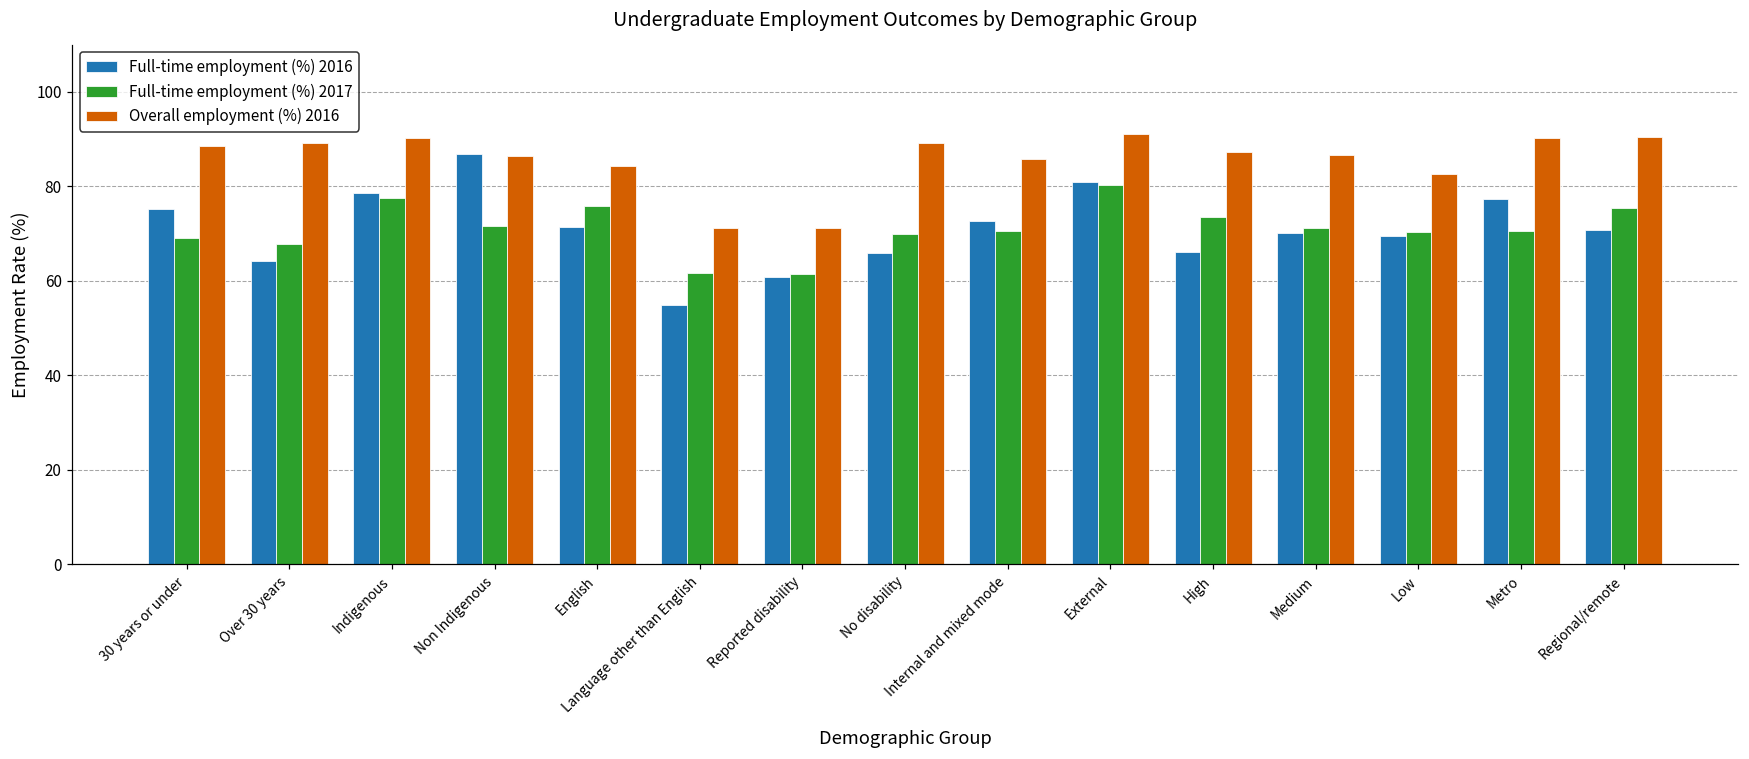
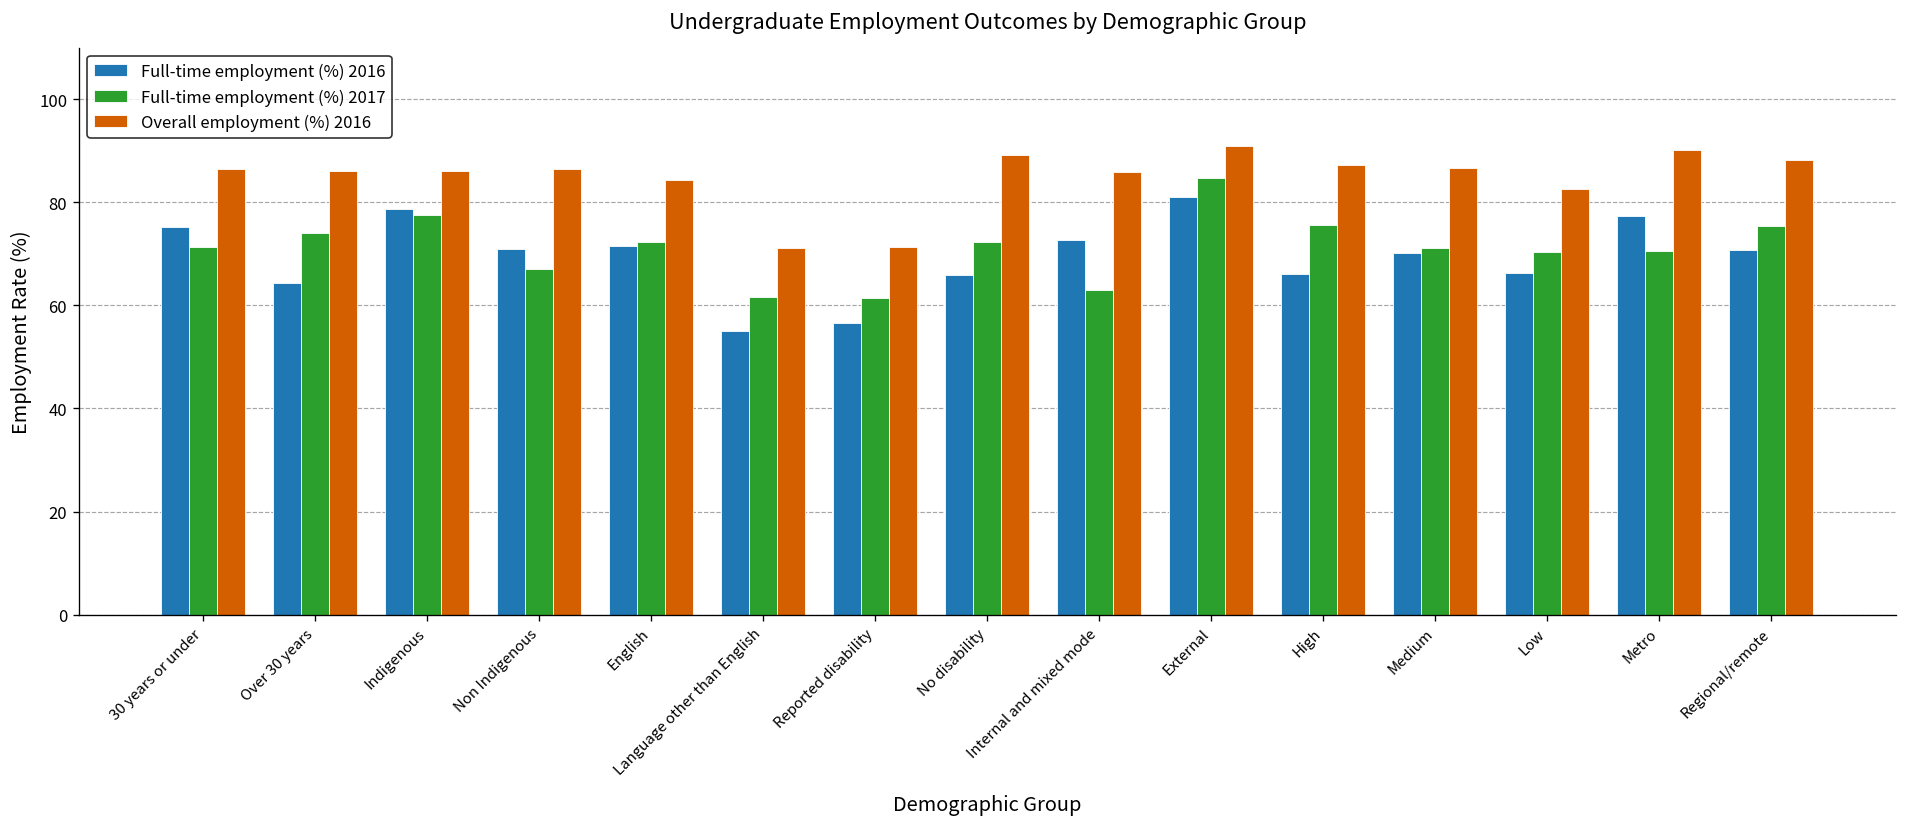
Full-time employment (%) 2017, 30 years or under: 69 -> 71
Overall employment (%) 2016, 30 years or under: 89 -> 86
Full-time employment (%) 2017, Over 30 years: 68 -> 74
Overall employment (%) 2016, Over 30 years: 89 -> 86
Overall employment (%) 2016, Indigenous: 90 -> 86
Full-time employment (%) 2016, Non Indigenous: 87 -> 71
Full-time employment (%) 2017, Non Indigenous: 72 -> 67
Full-time employment (%) 2017, English: 76 -> 72
Full-time employment (%) 2016, Reported disability: 61 -> 57
Full-time employment (%) 2017, No disability: 70 -> 72
Full-time employment (%) 2017, Internal and mixed mode: 71 -> 63
Full-time employment (%) 2017, External: 80 -> 85
Full-time employment (%) 2017, High: 74 -> 76
Full-time employment (%) 2016, Low: 69 -> 66
Overall employment (%) 2016, Regional/remote: 90 -> 88
